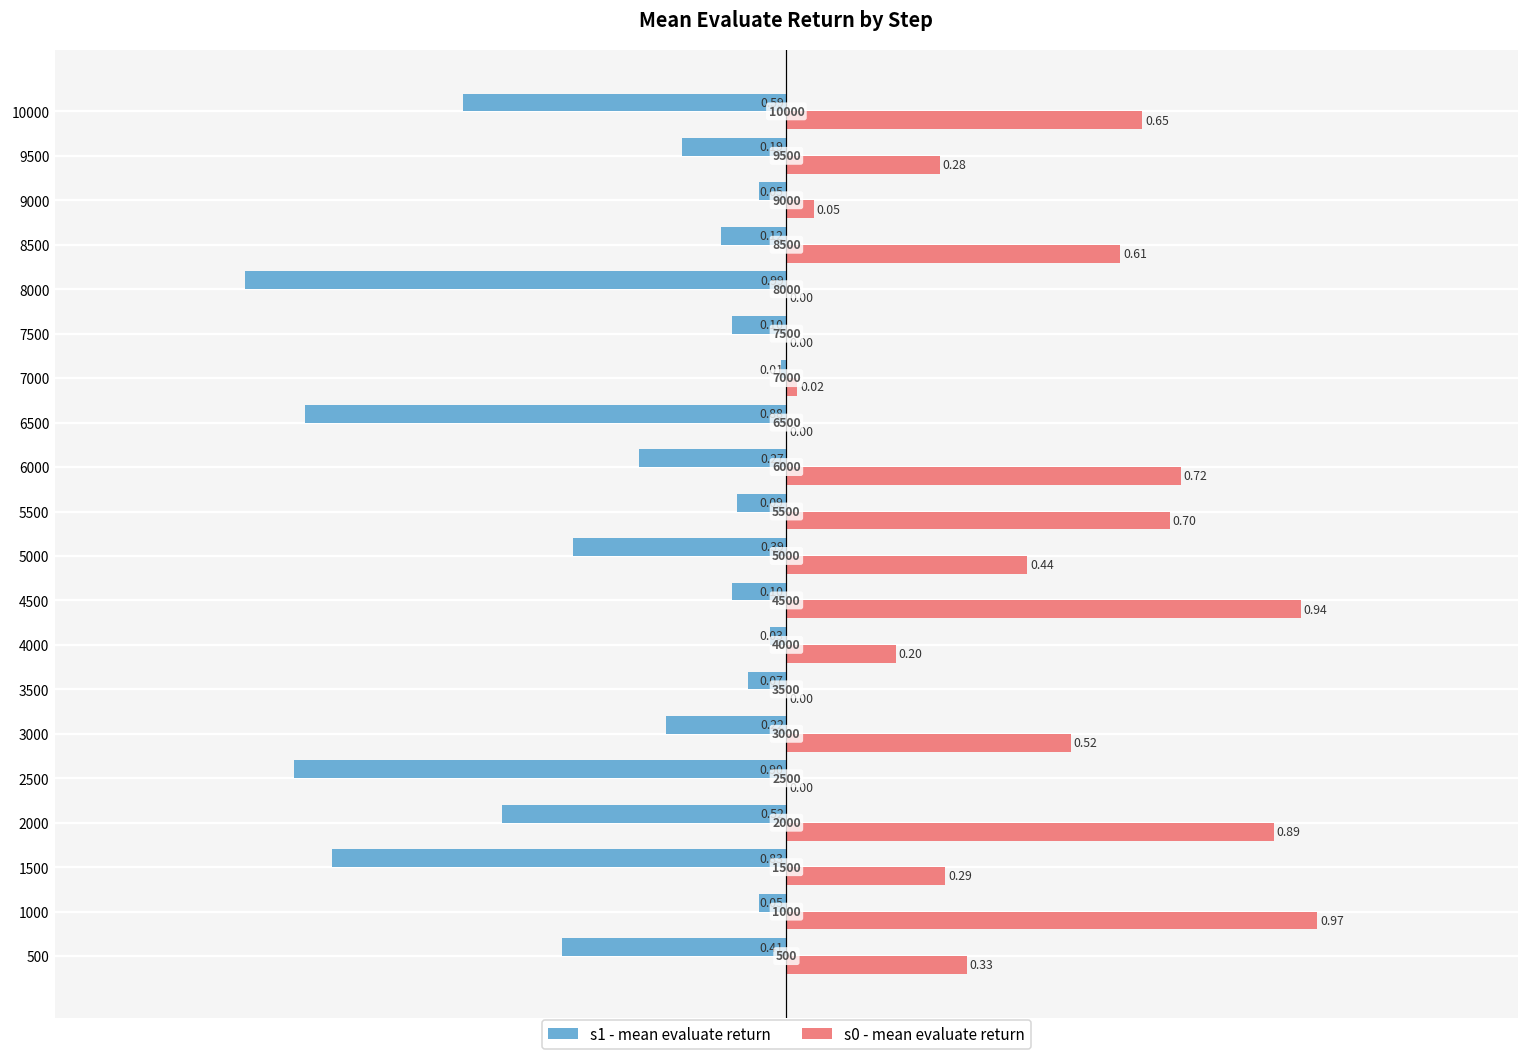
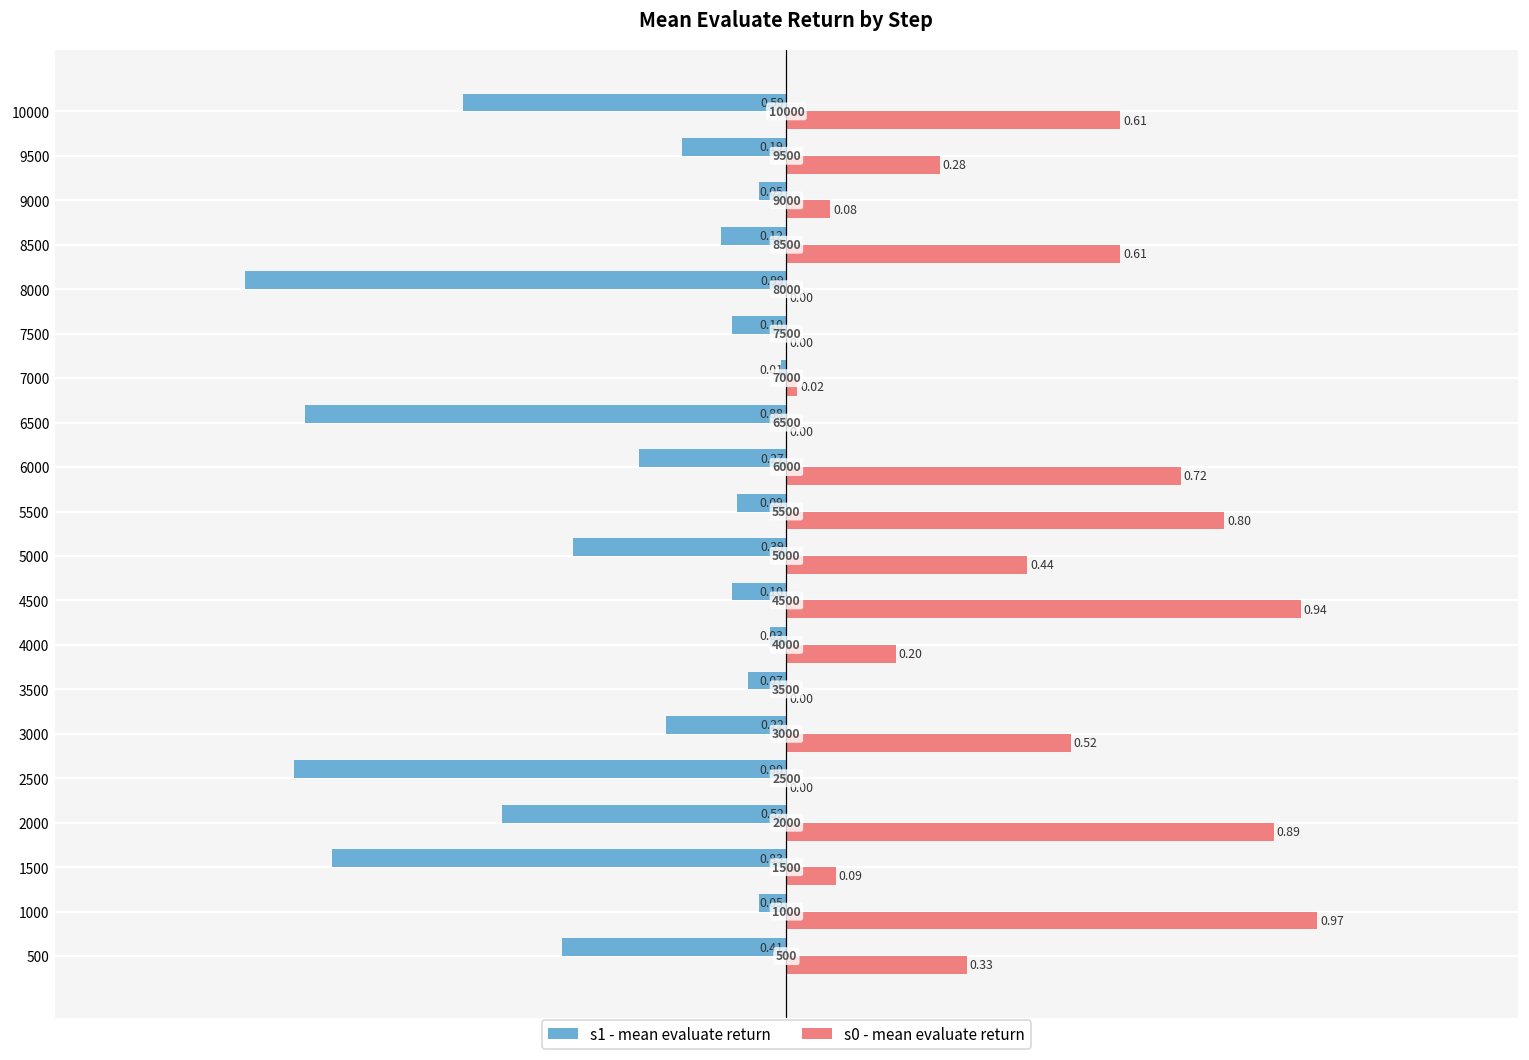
s0 - mean evaluate return, 10000: 0.65 -> 0.61
s0 - mean evaluate return, 9000: 0.05 -> 0.08
s0 - mean evaluate return, 5500: 0.70 -> 0.80
s0 - mean evaluate return, 1500: 0.29 -> 0.09
